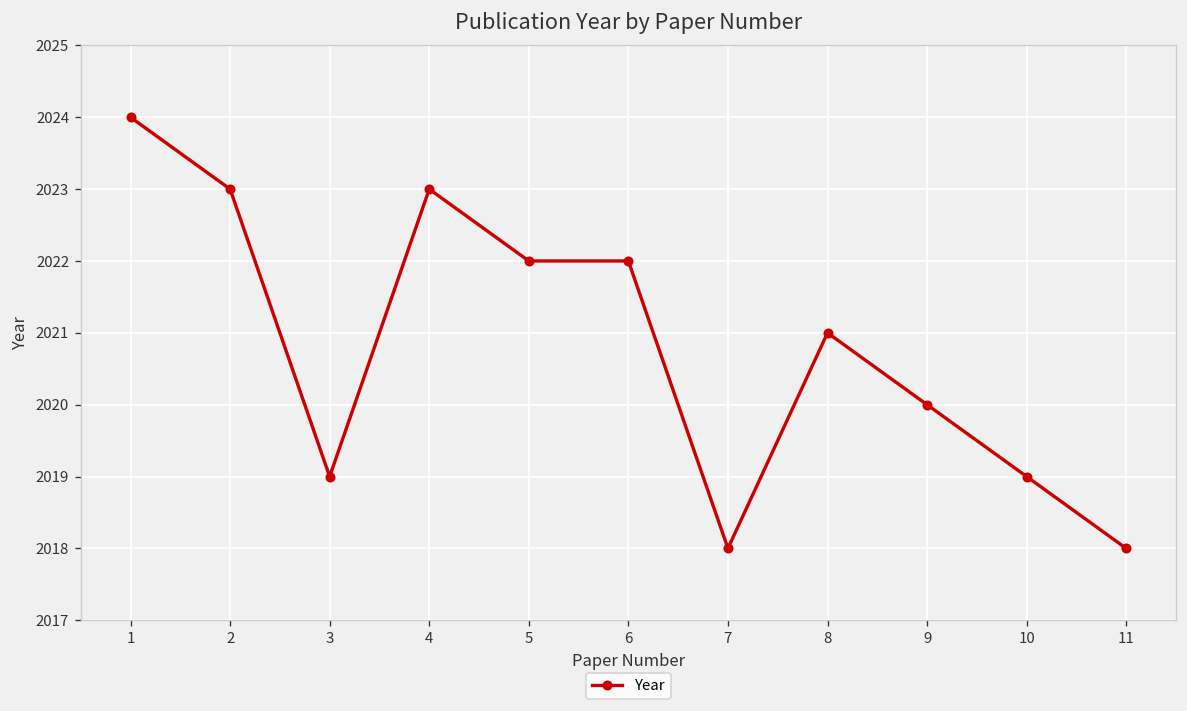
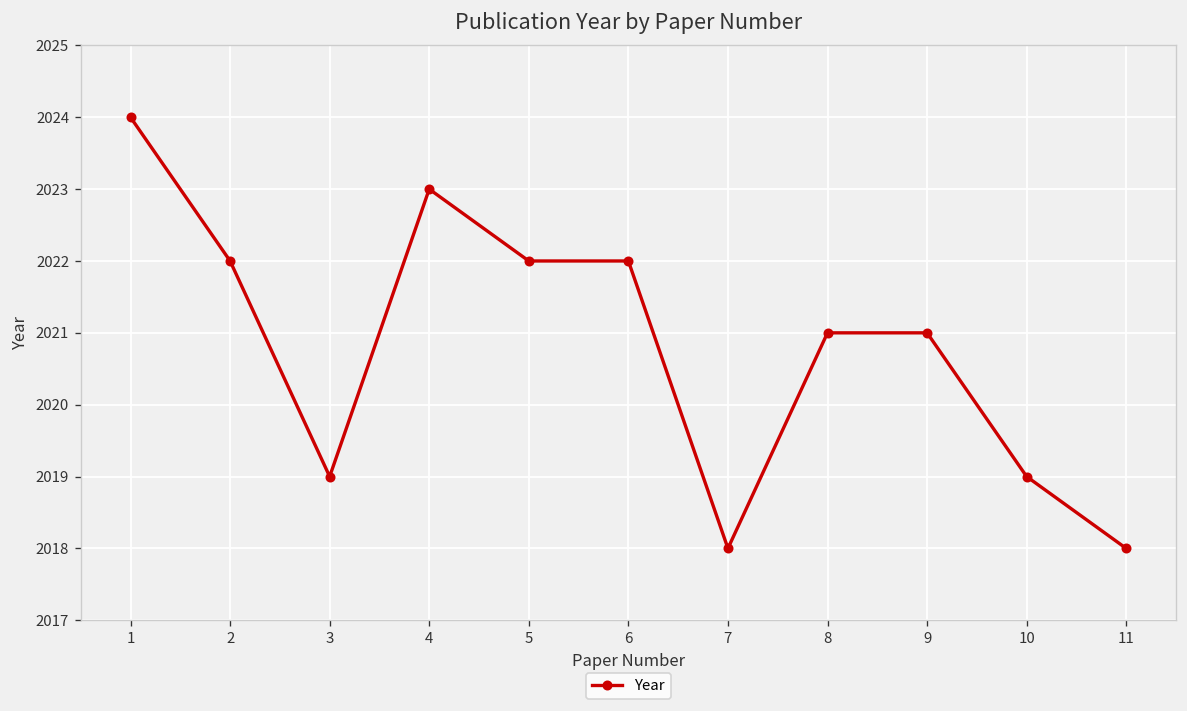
2: 2023 -> 2022
9: 2020 -> 2021
